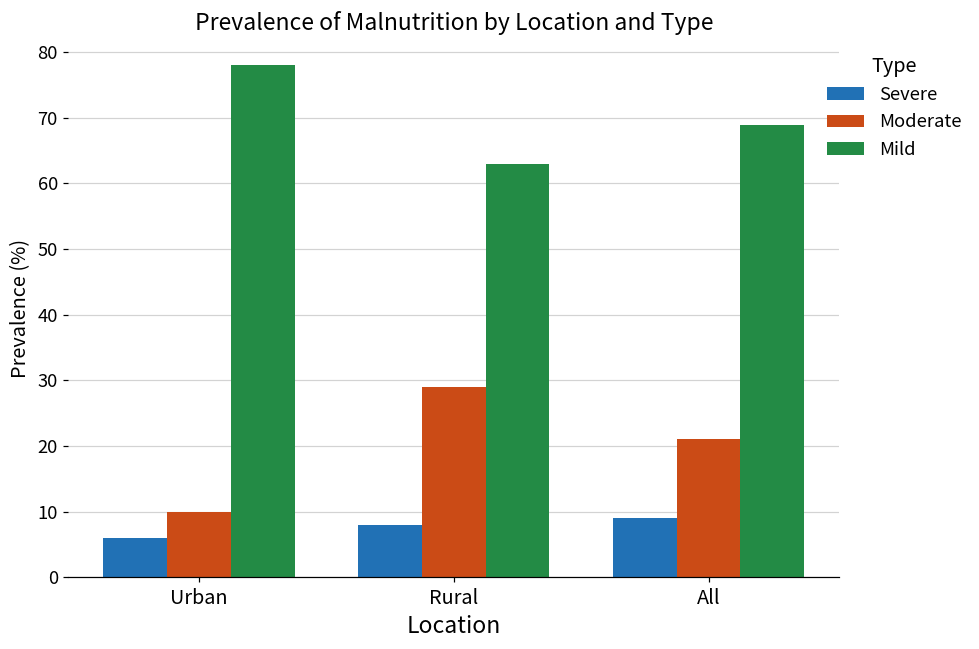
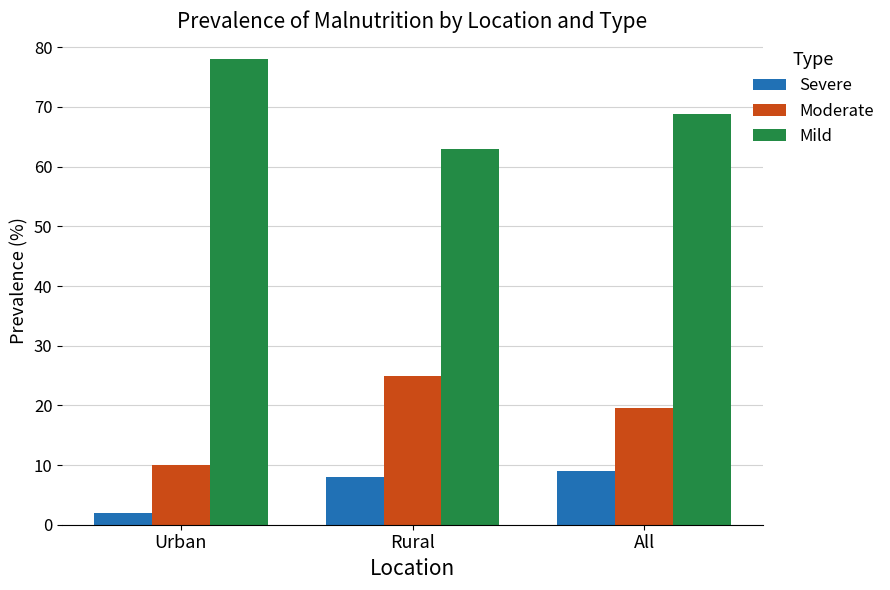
Severe, Urban: 6 -> 2
Moderate, Rural: 29 -> 25
Moderate, All: 21 -> 20
